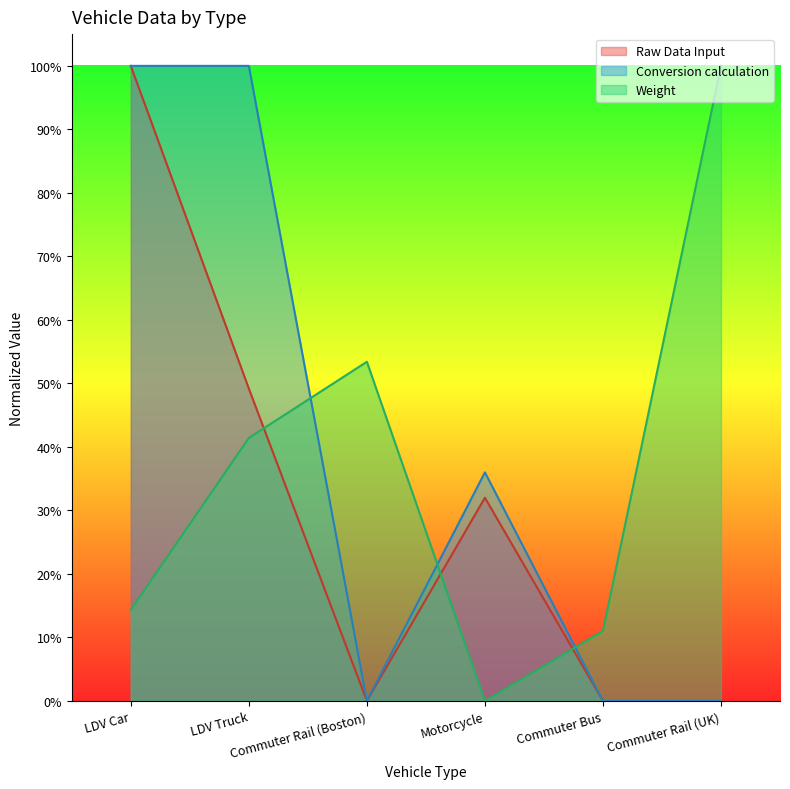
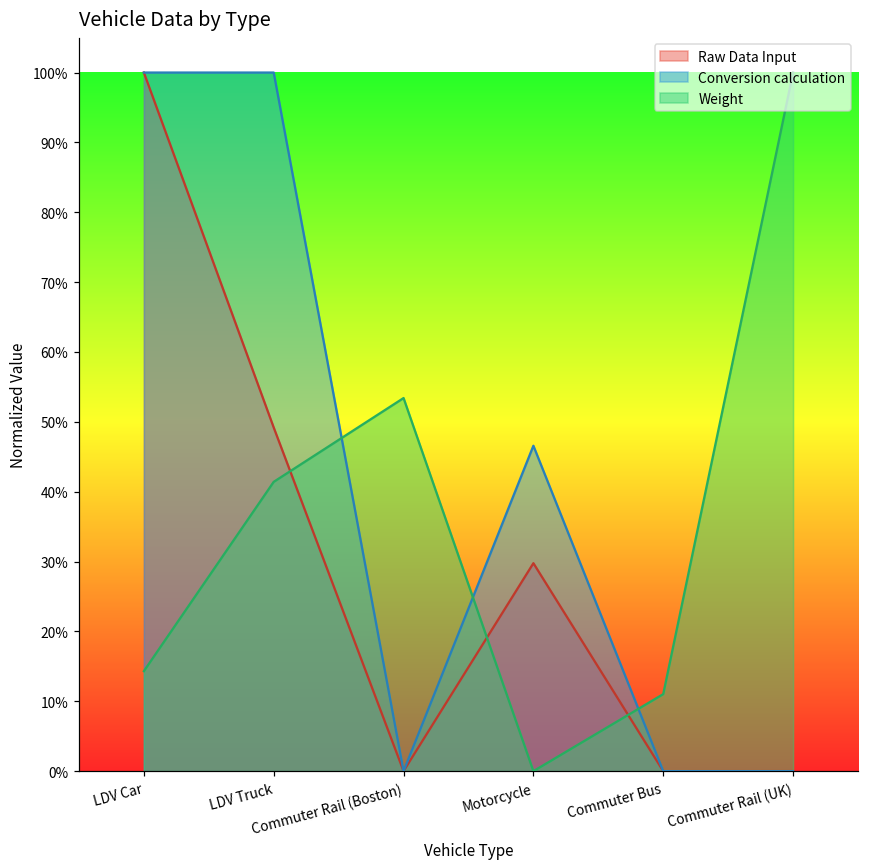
Raw Data Input, Motorcycle: 32% -> 30%
Conversion calculation, Motorcycle: 36% -> 47%
